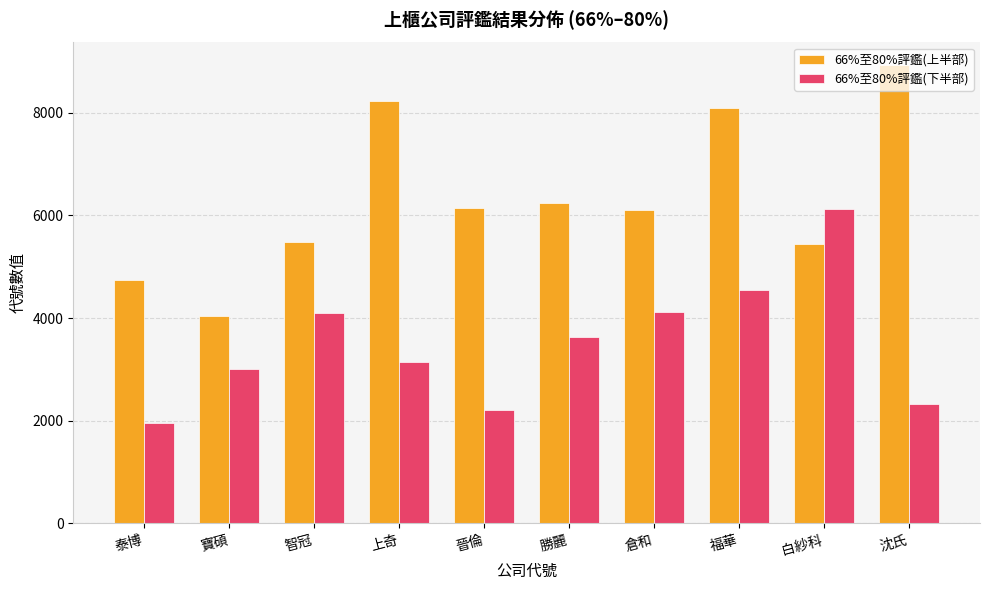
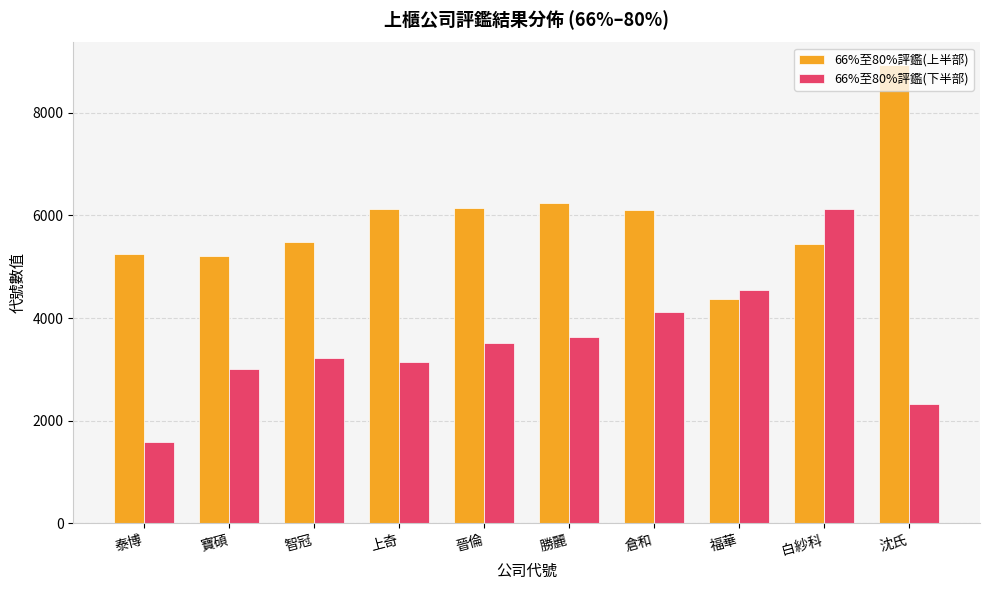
66%至80%評鑑(上半部), 泰博: 4700 -> 5200
66%至80%評鑑(下半部), 泰博: 2000 -> 1600
66%至80%評鑑(上半部), 寶碩: 4000 -> 5200
66%至80%評鑑(下半部), 智冠: 4100 -> 3200
66%至80%評鑑(上半部), 上奇: 8200 -> 6100
66%至80%評鑑(下半部), 晉倫: 2200 -> 3500
66%至80%評鑑(上半部), 福華: 8100 -> 4400
